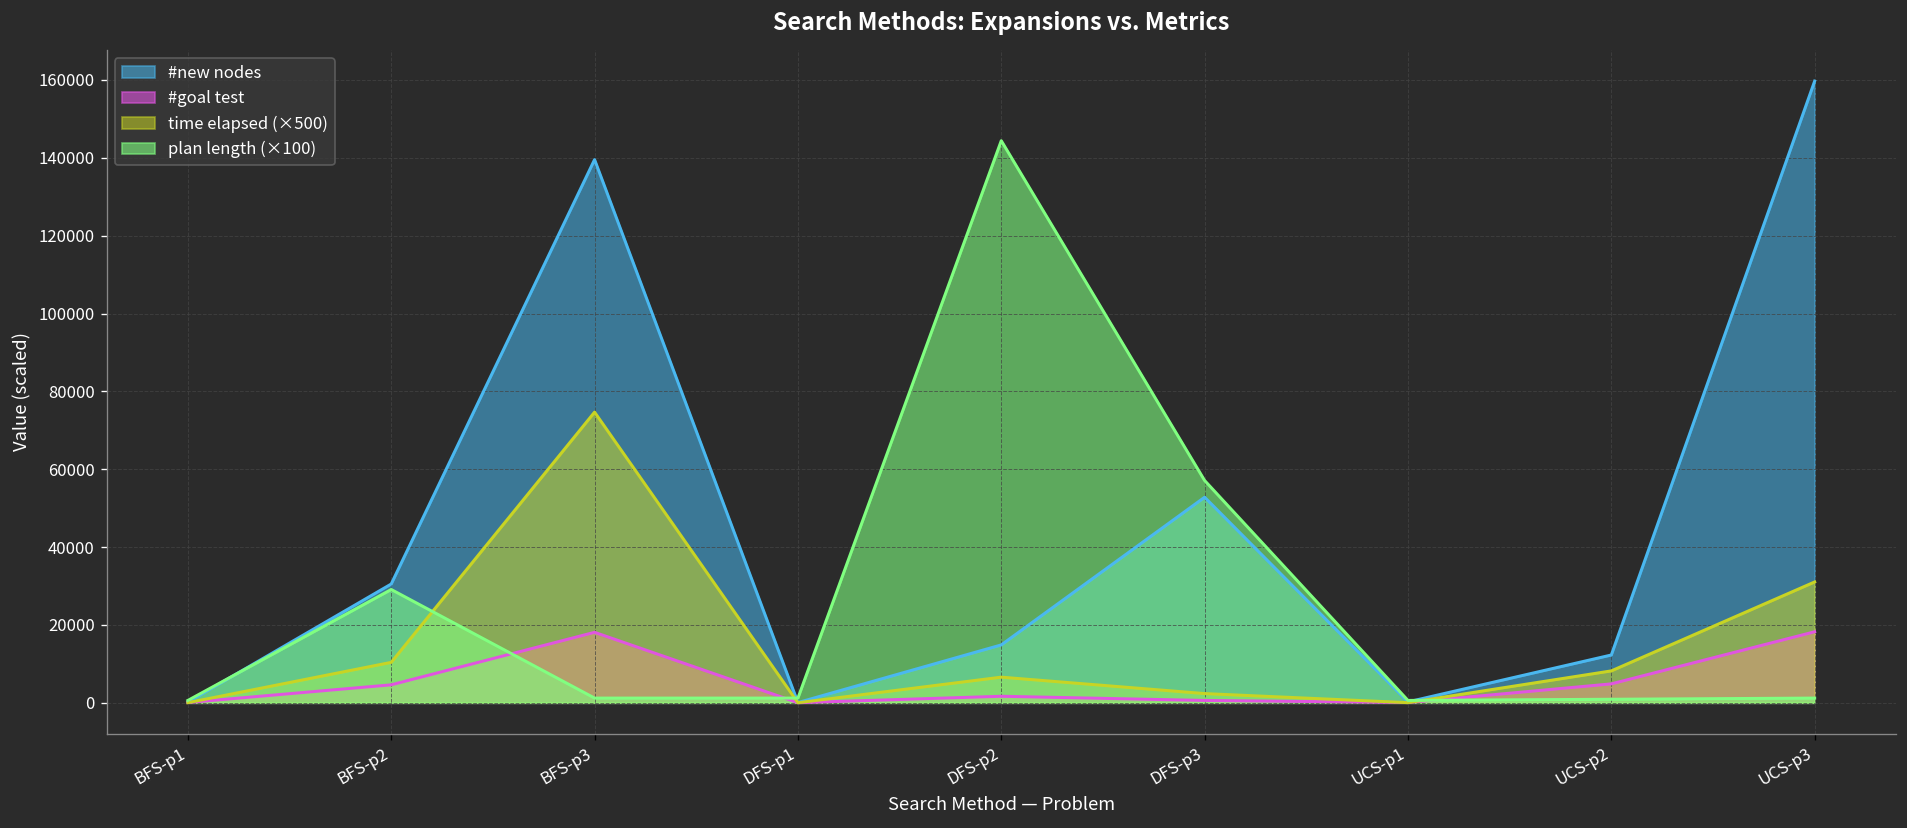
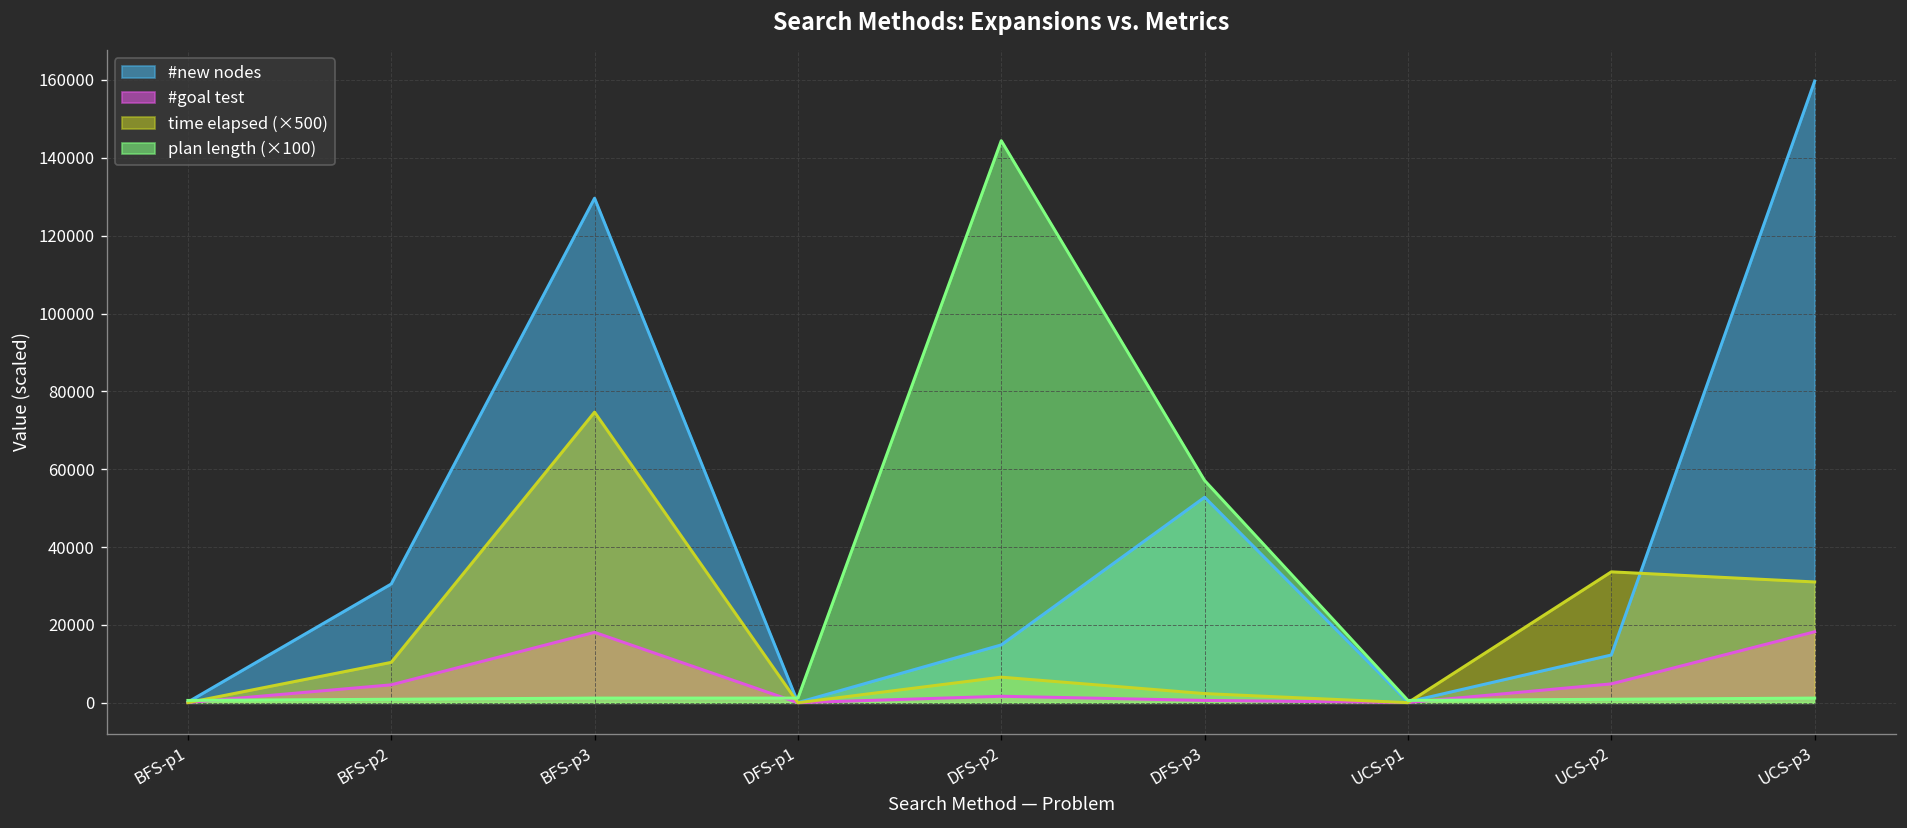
plan length (×100), BFS-p2: 29000 -> 1000
#new nodes, BFS-p3: 140000 -> 130000
time elapsed (×500), UCS-p2: 8000 -> 34000
